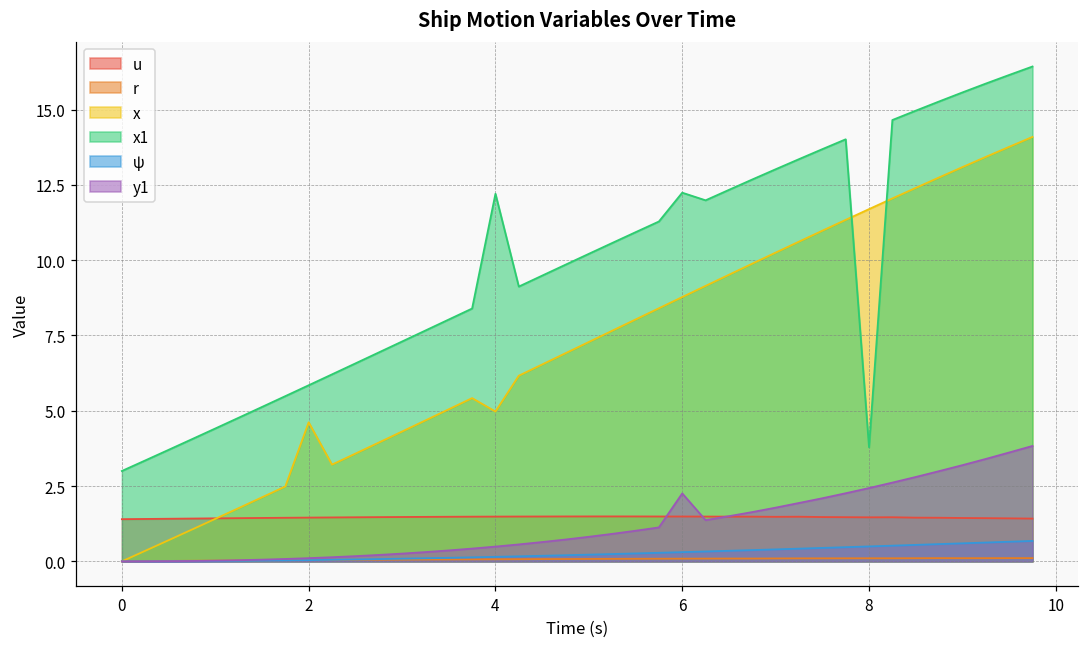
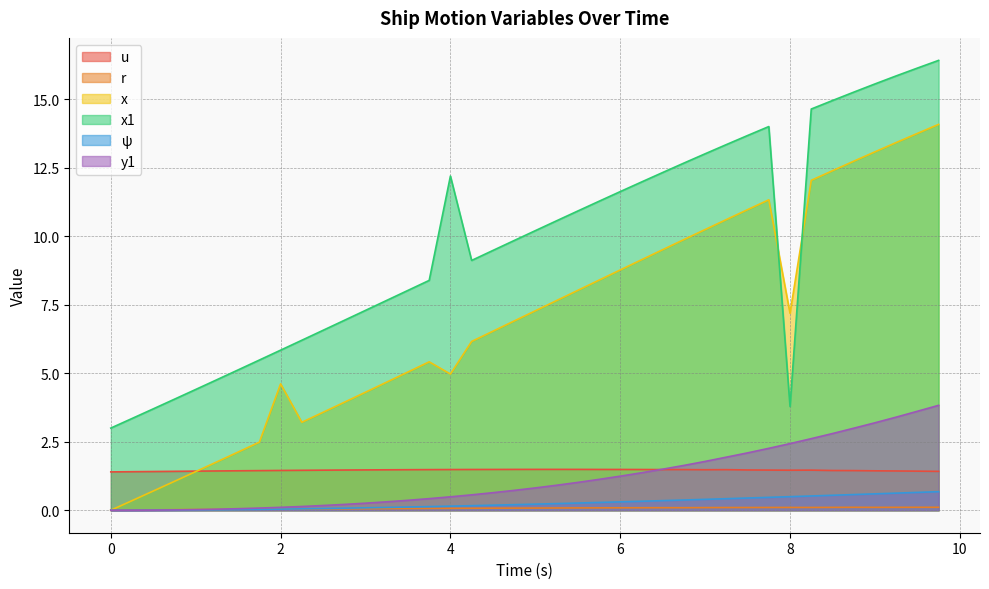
x1, 6: 12.2 -> 11.6
y1, 6: 2.3 -> 1.2
x, 8: 11.7 -> 7.2
